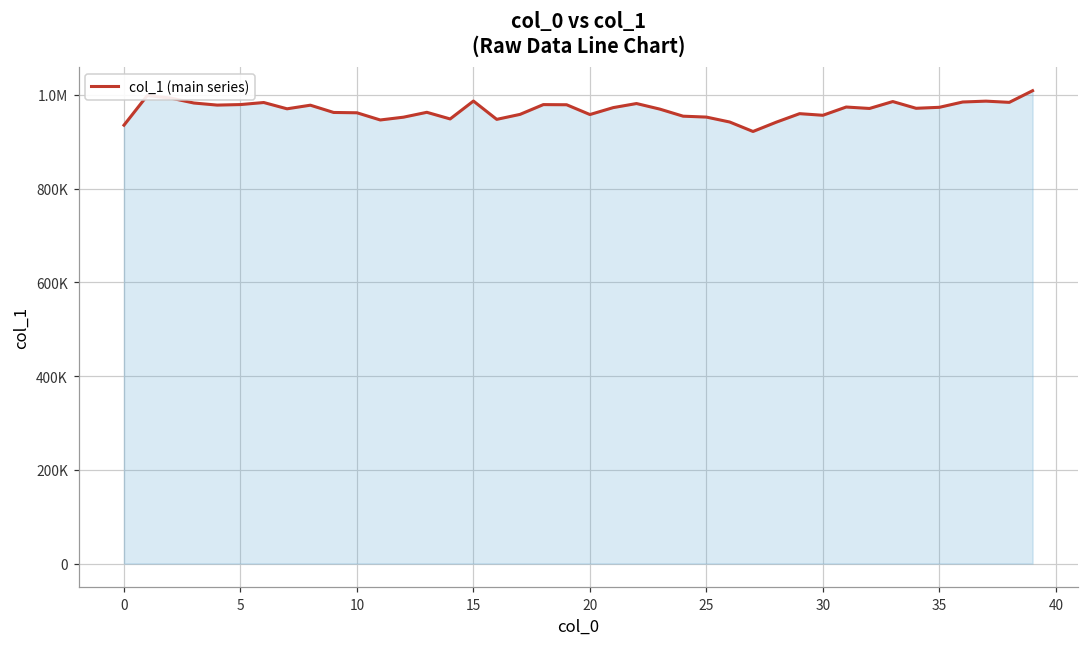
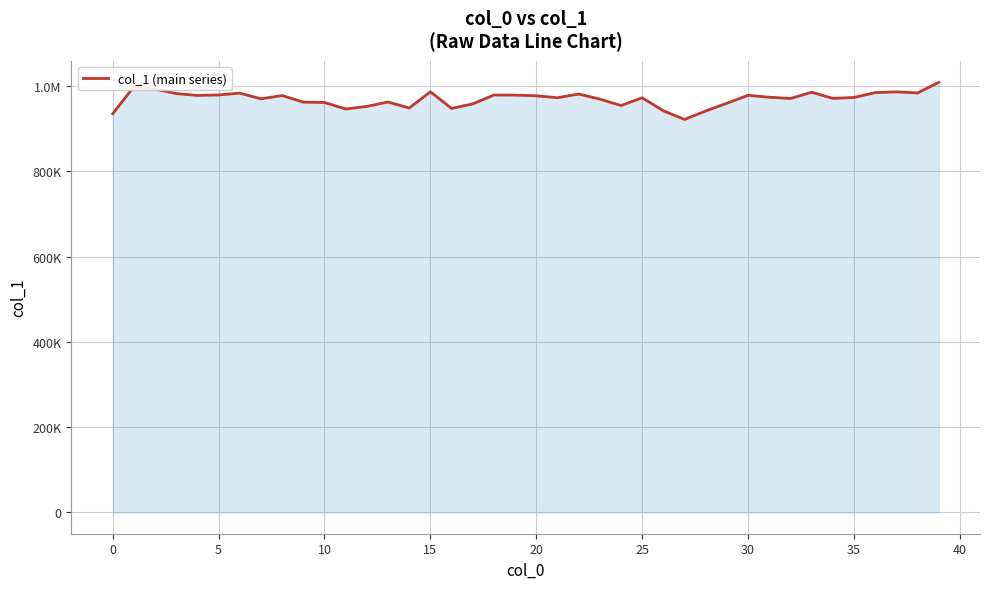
20: 960000 -> 980000
25: 950000 -> 970000
30: 960000 -> 980000
